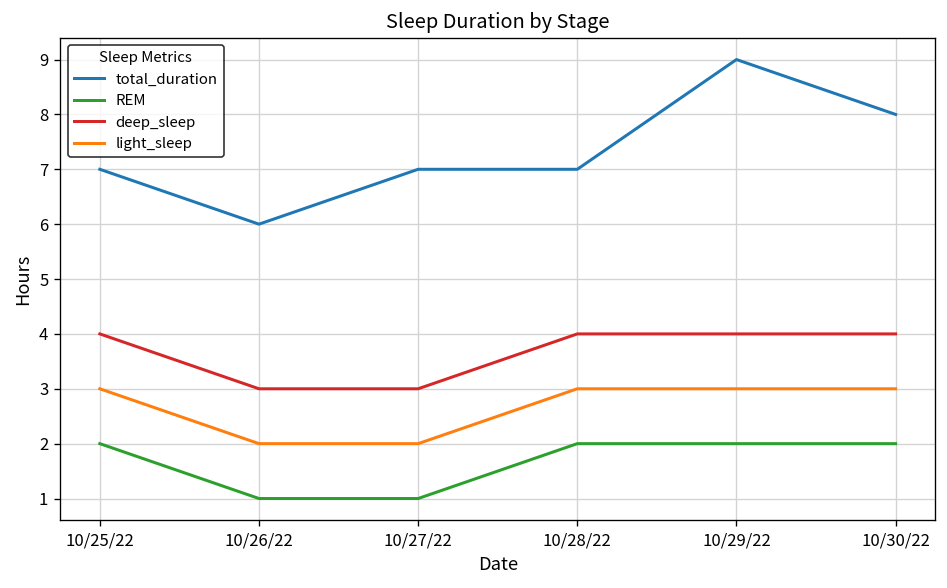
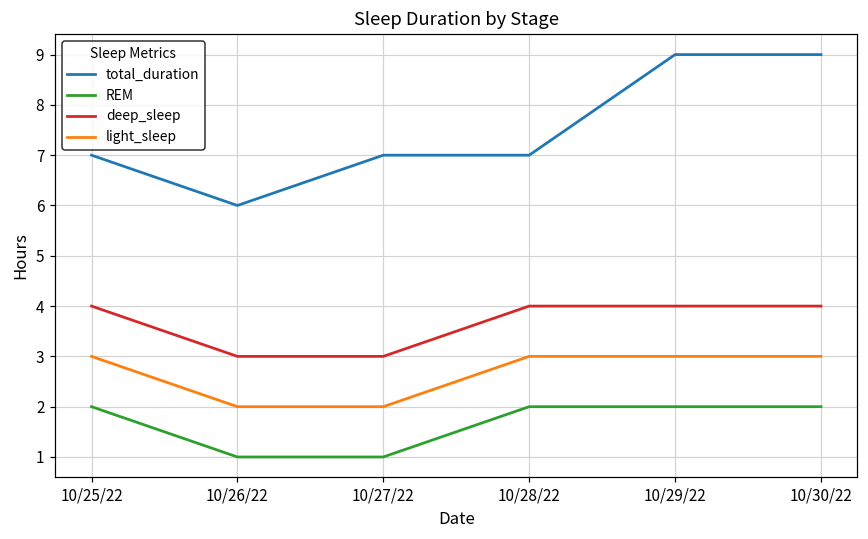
total_duration, 10/30/22: 8 -> 9
